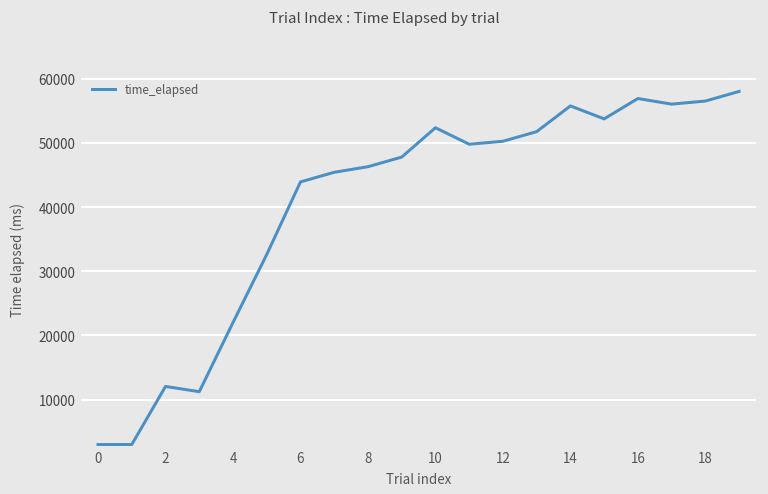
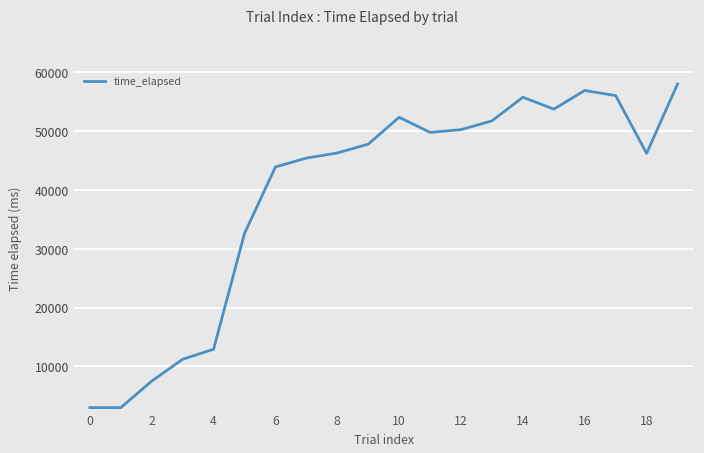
2: 12000 -> 8000
4: 22000 -> 13000
18: 57000 -> 46000
